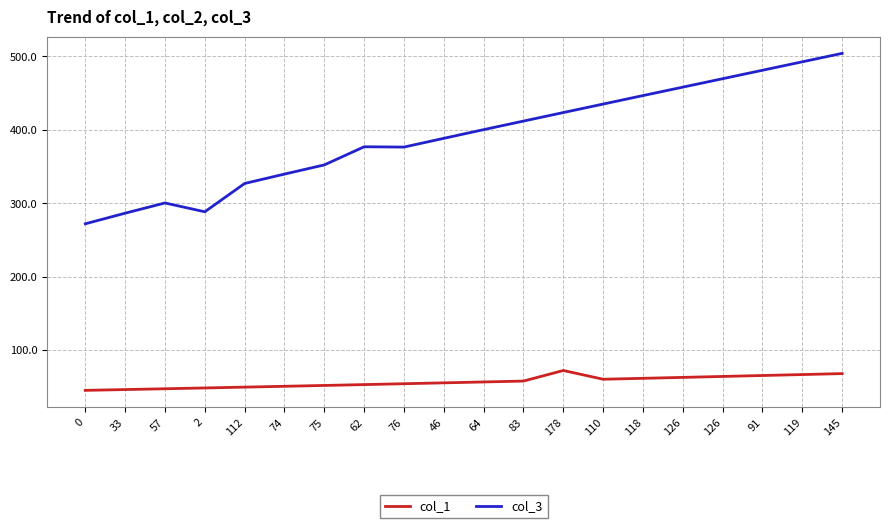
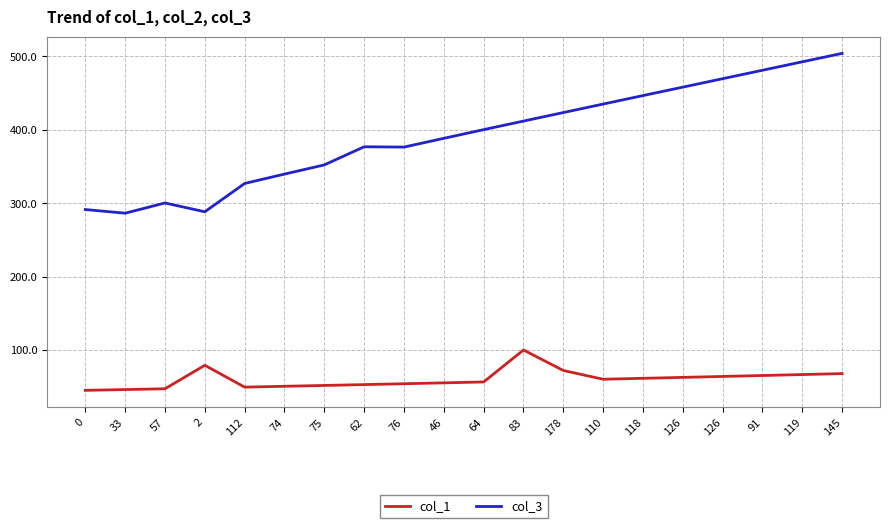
col_3, 0: 270 -> 290
col_1, 2: 50 -> 80
col_1, 83: 60 -> 100
